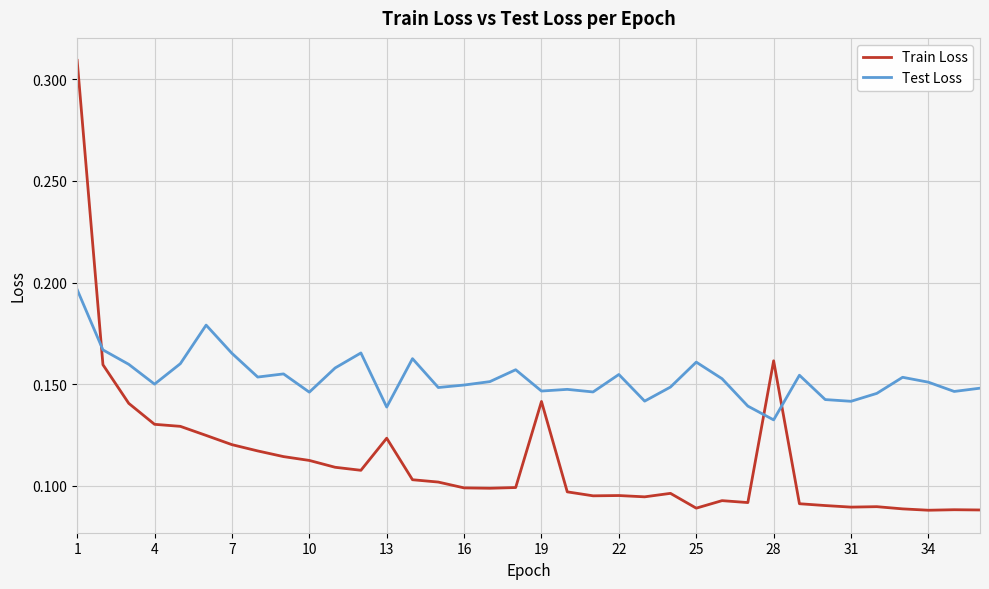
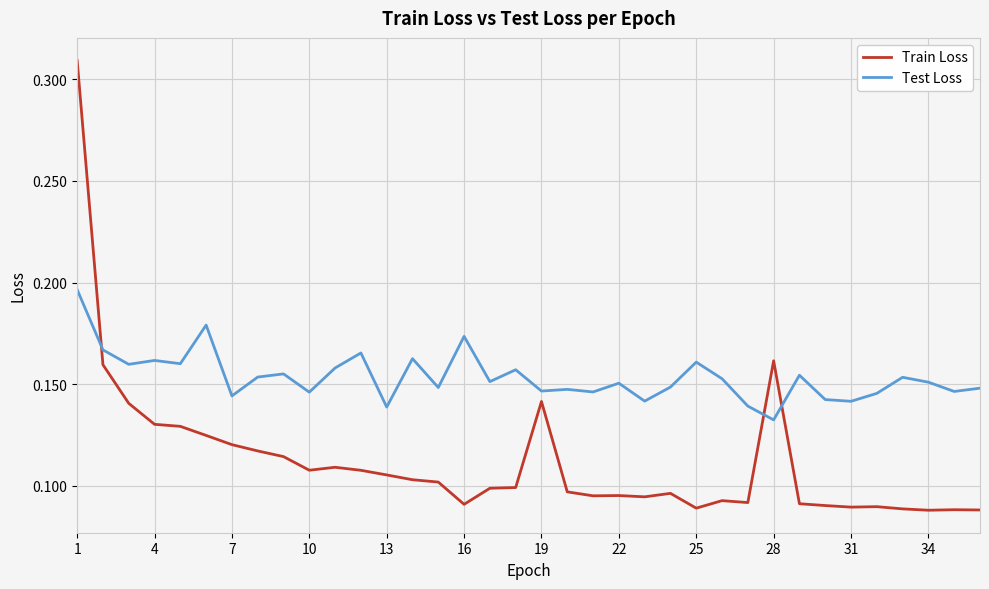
Test Loss, 4: 0.150 -> 0.162
Test Loss, 7: 0.165 -> 0.144
Train Loss, 10: 0.113 -> 0.108
Train Loss, 13: 0.123 -> 0.105
Train Loss, 16: 0.099 -> 0.091
Test Loss, 16: 0.150 -> 0.174
Test Loss, 22: 0.155 -> 0.151
